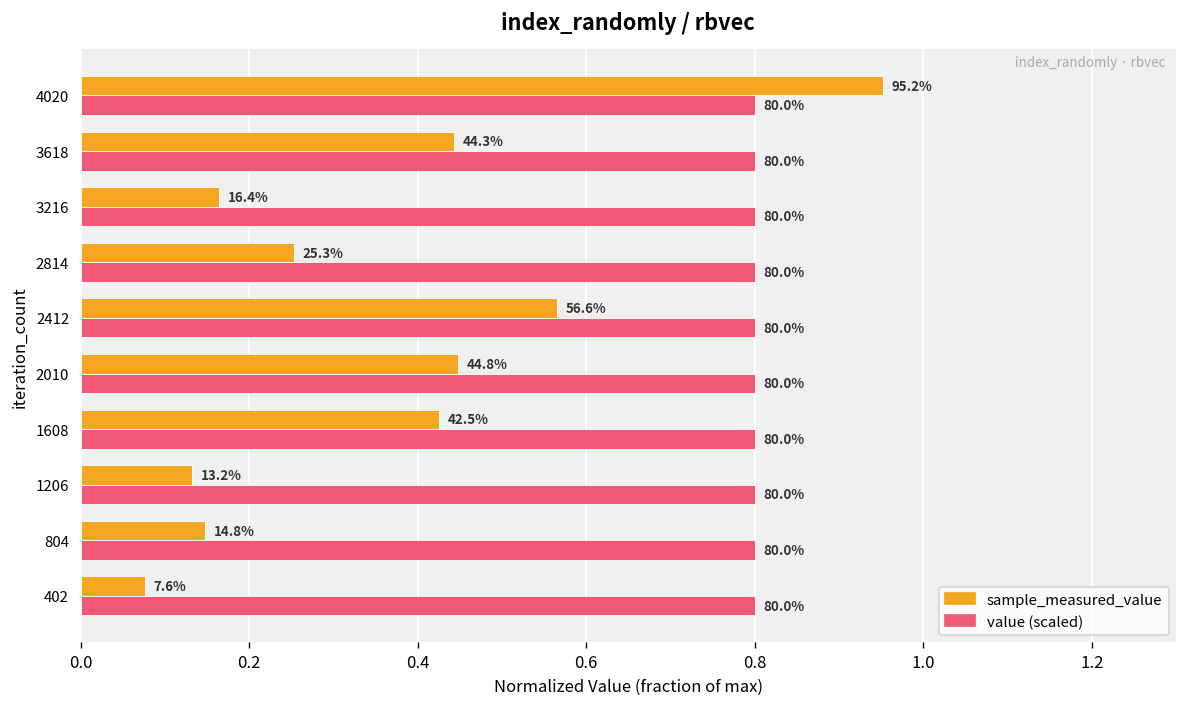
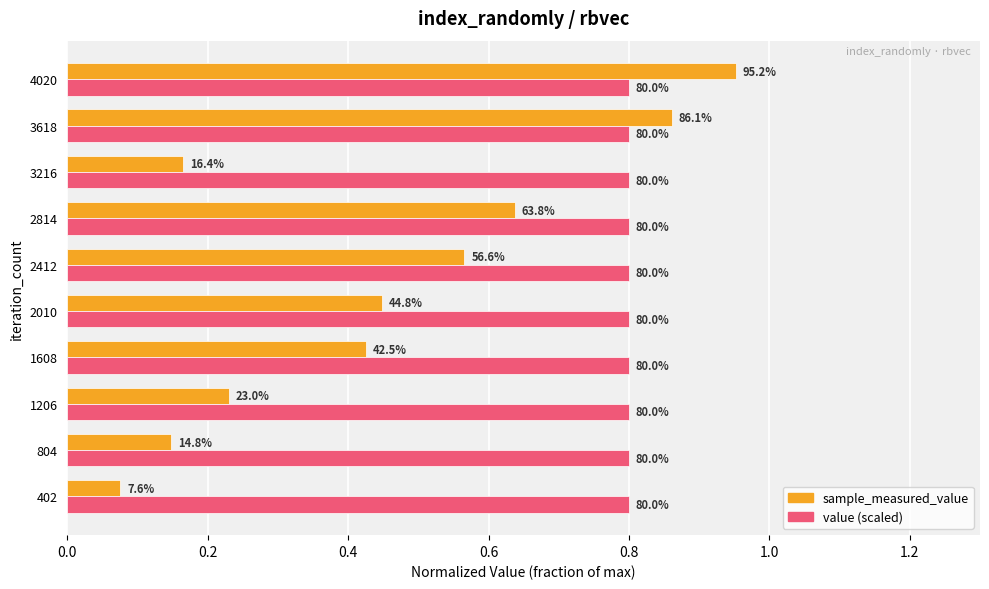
sample_measured_value, 3618: 44.3% -> 86.1%
sample_measured_value, 2814: 25.3% -> 63.8%
sample_measured_value, 1206: 13.2% -> 23.0%
